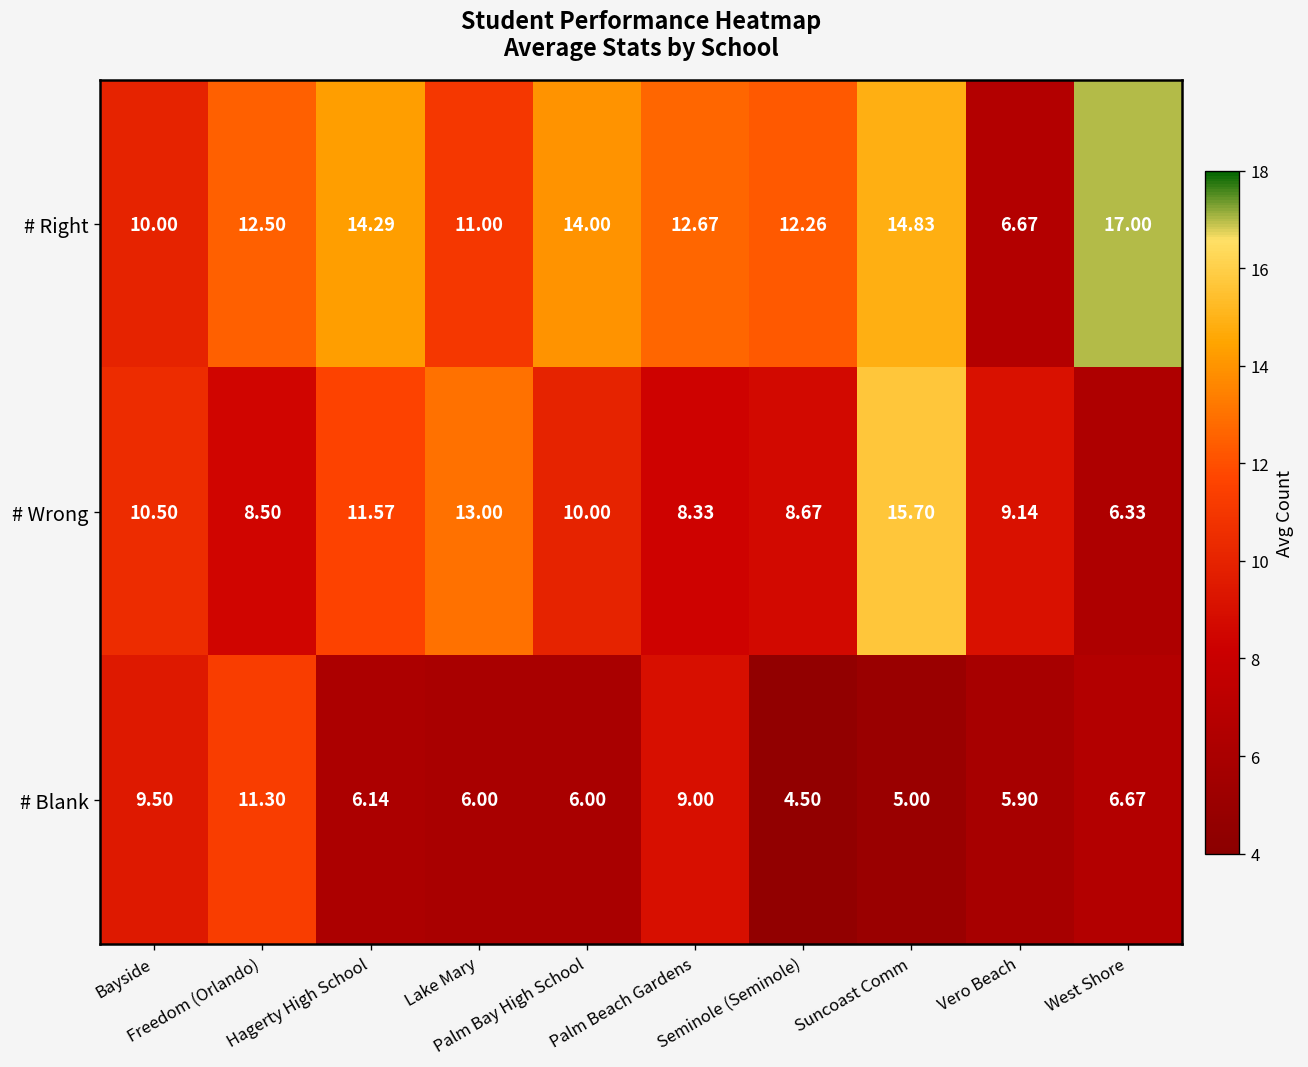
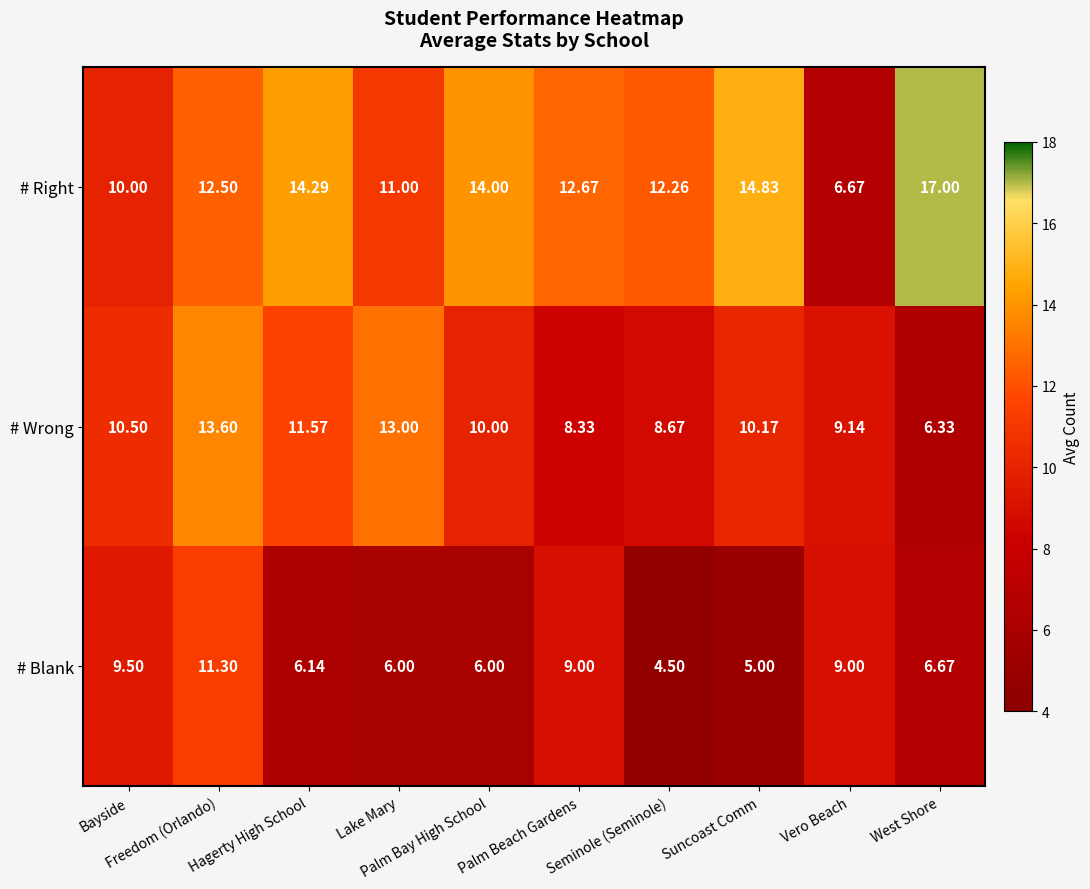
# Wrong, Freedom (Orlando): 8.50 -> 13.60
# Wrong, Suncoast Comm: 15.70 -> 10.17
# Blank, Vero Beach: 5.90 -> 9.00
